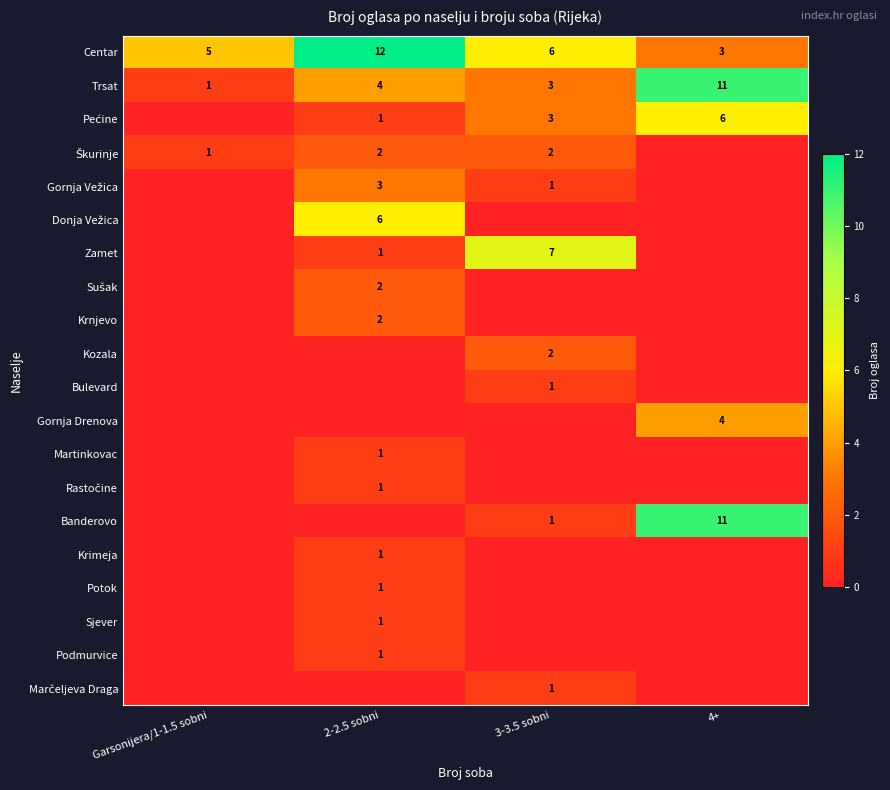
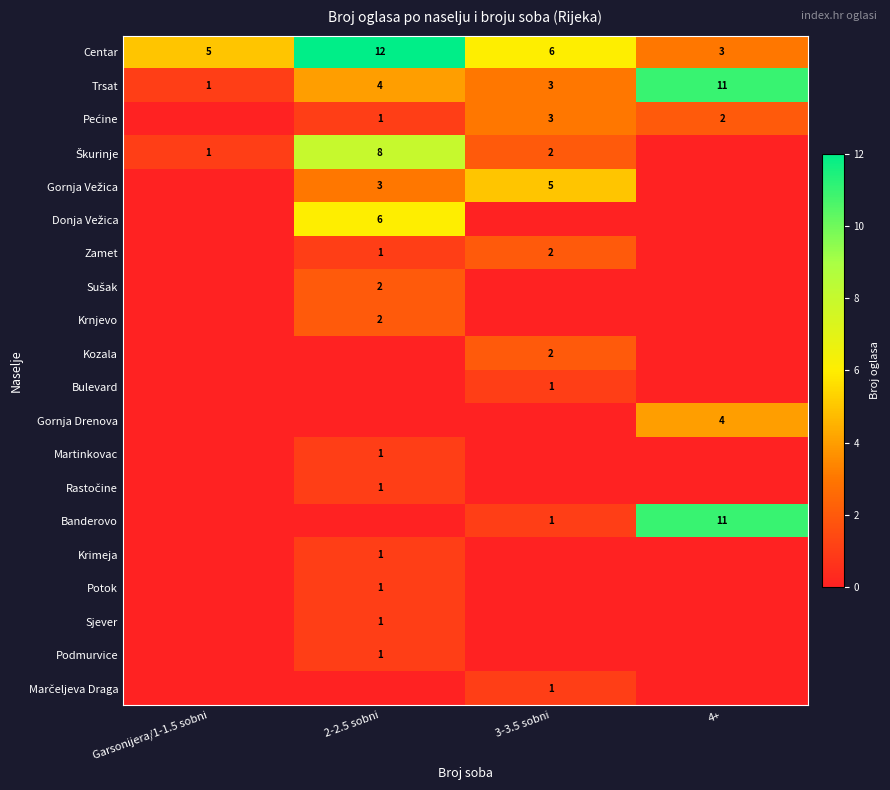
Pećine, 4+: 6 -> 2
Škurinje, 2-2.5 sobni: 2 -> 8
Gornja Vežica, 3-3.5 sobni: 1 -> 5
Zamet, 3-3.5 sobni: 7 -> 2
